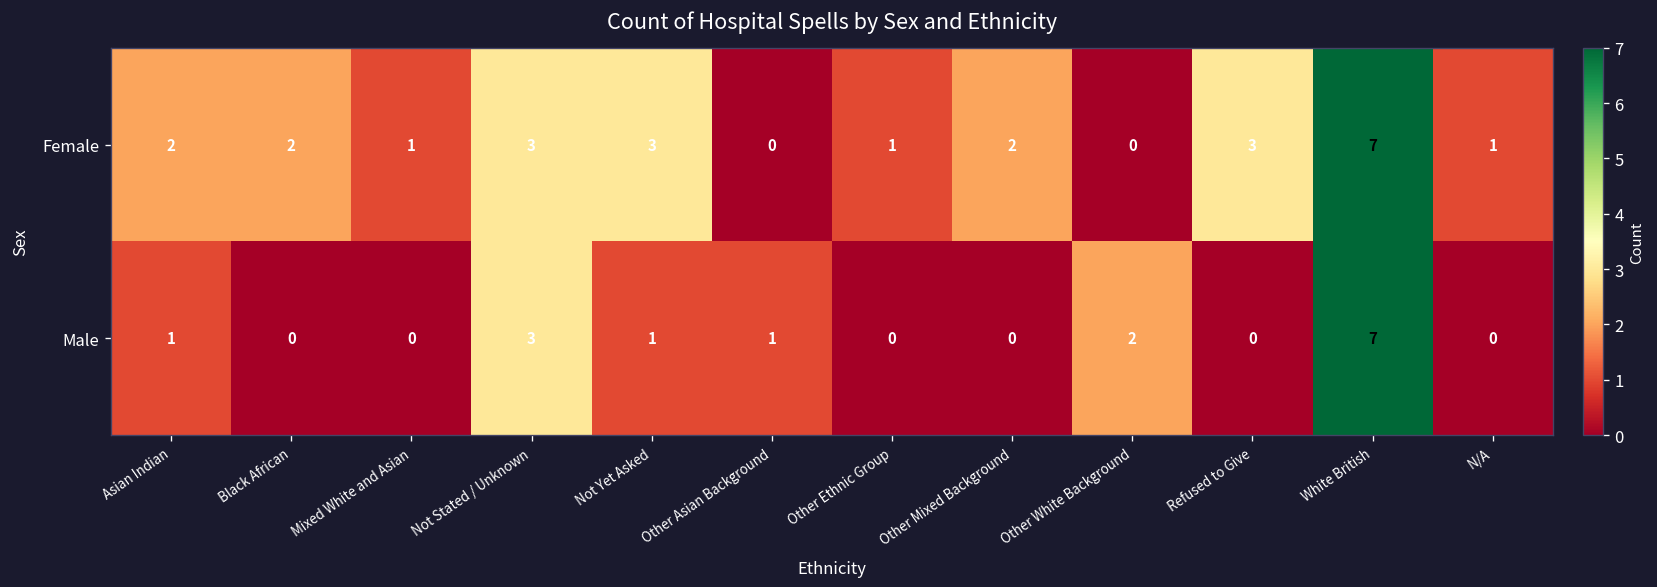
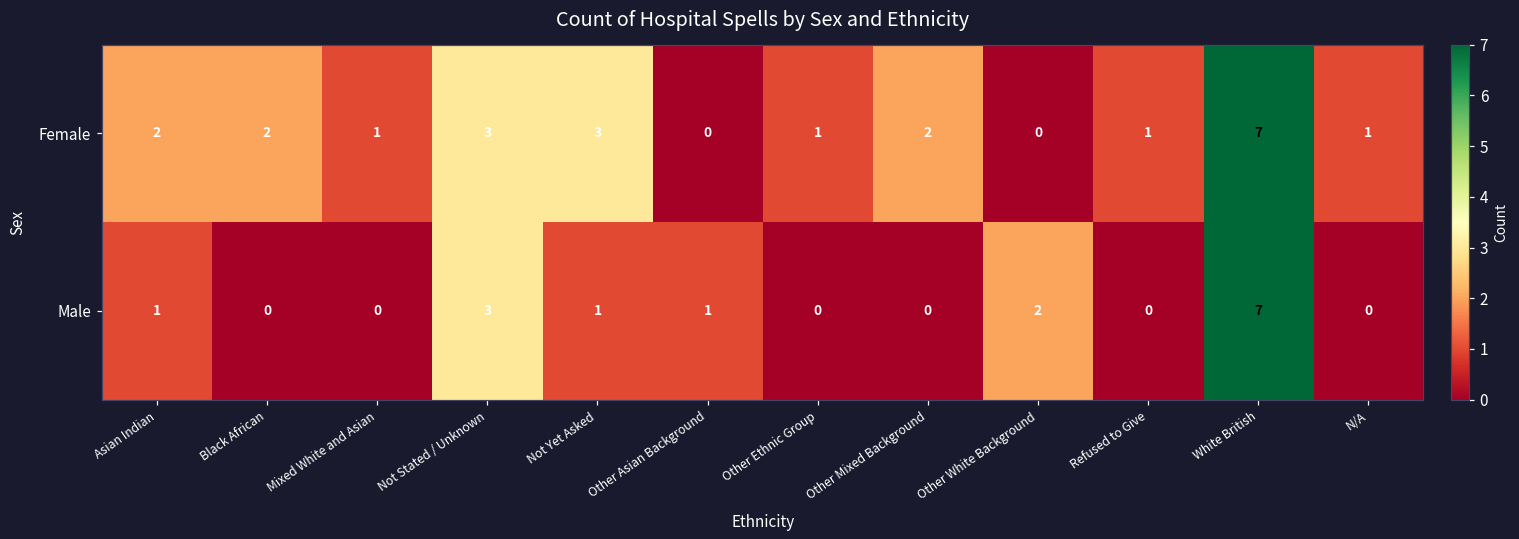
Female, Refused to Give: 3 -> 1
